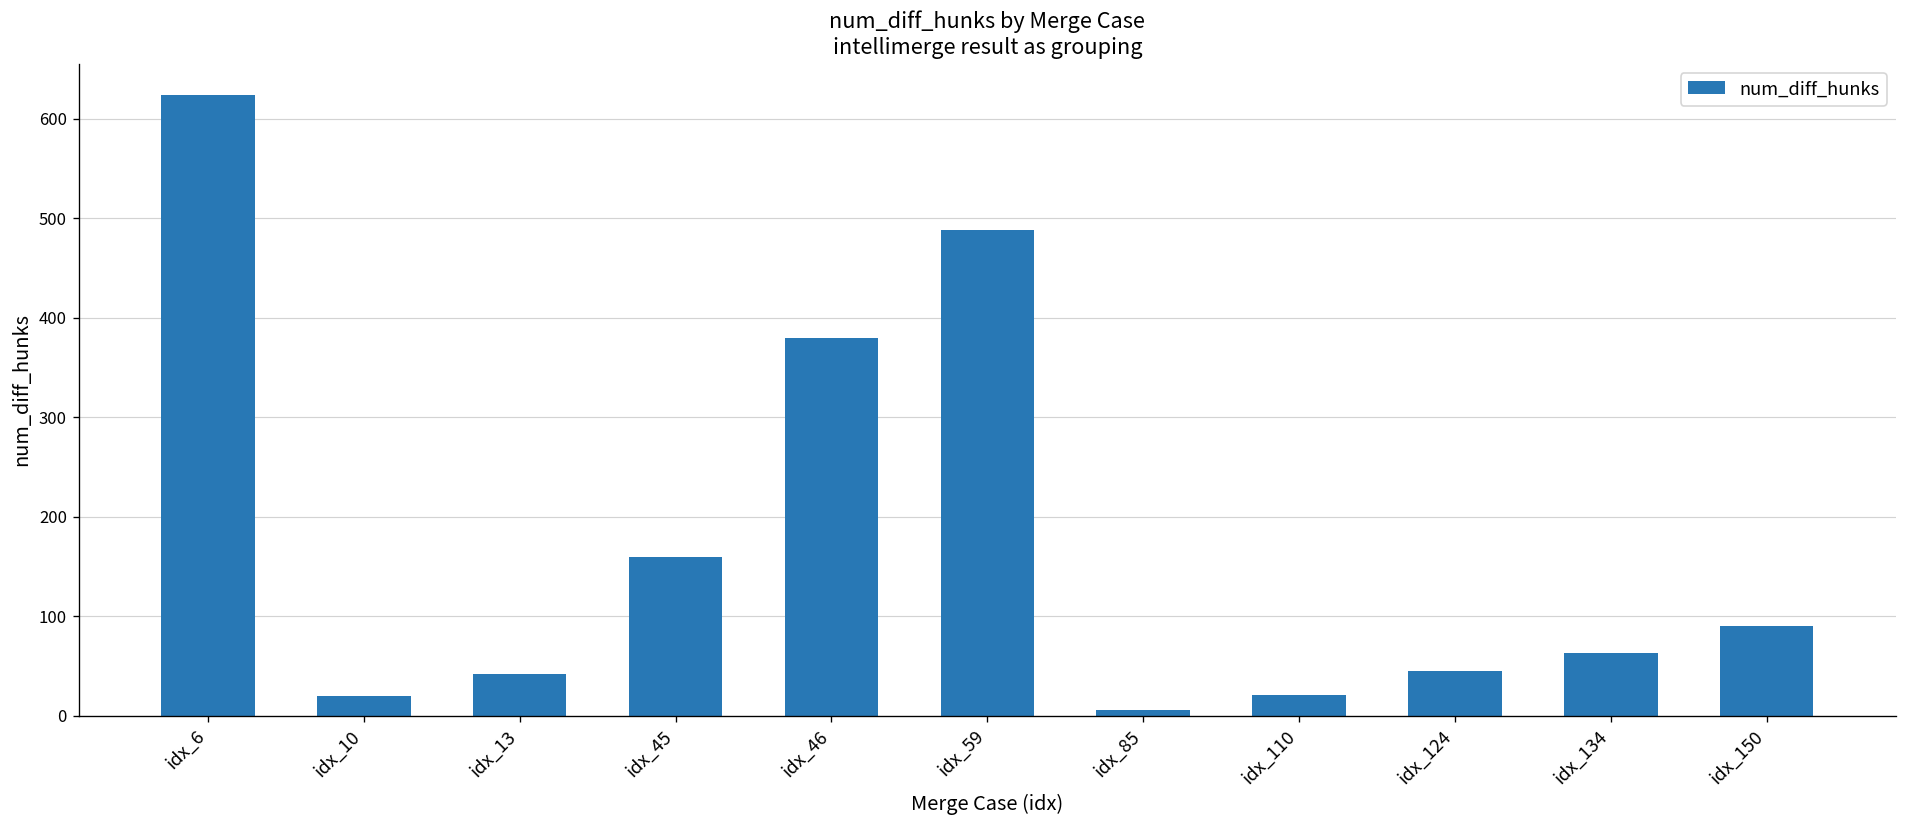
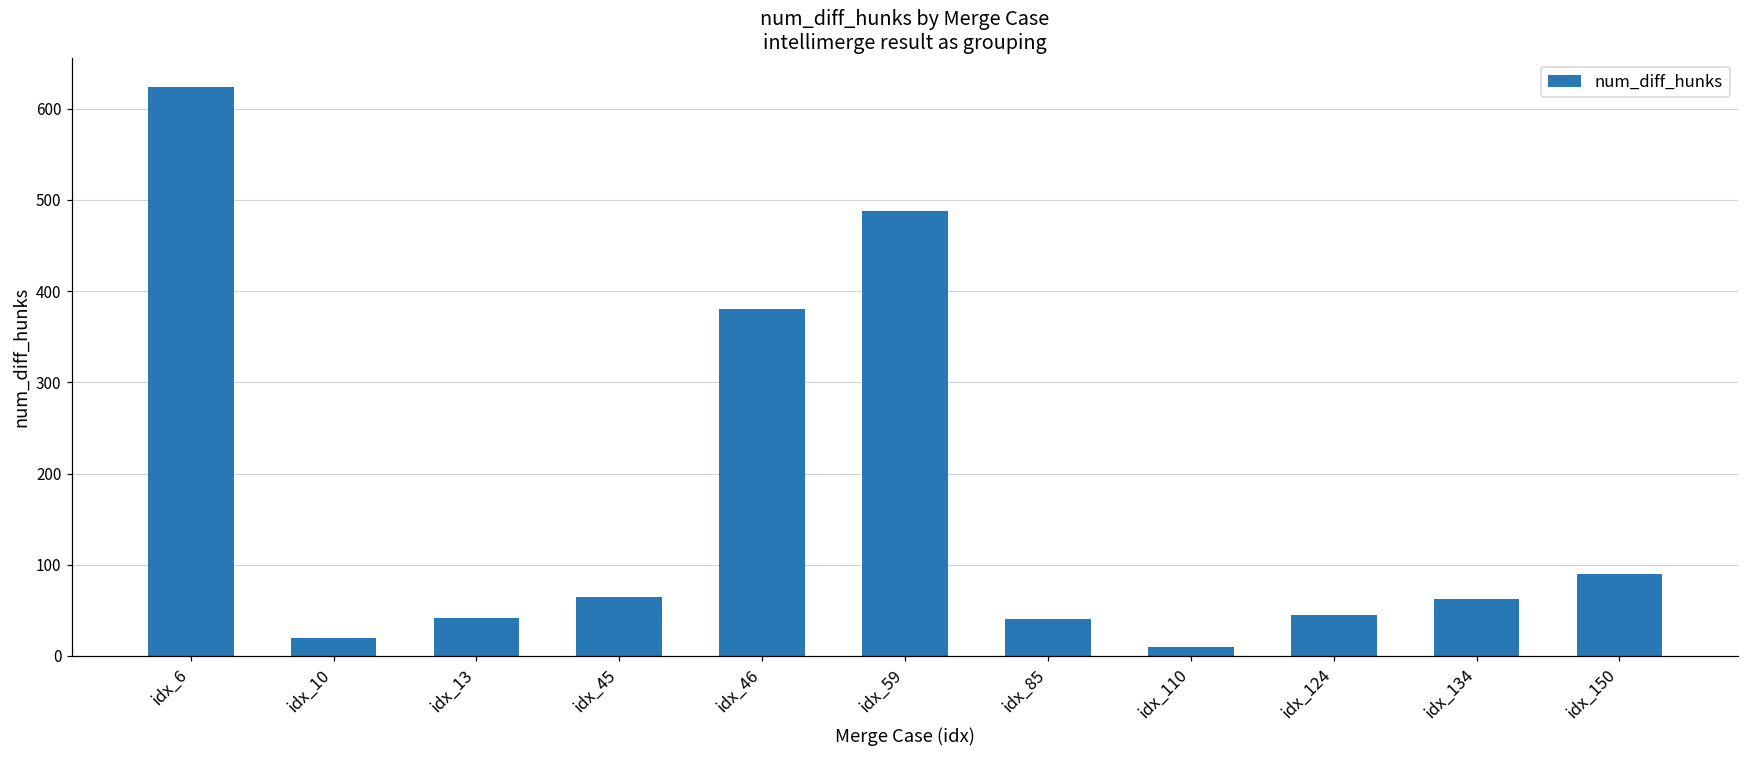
idx_45: 160 -> 70
idx_85: 10 -> 40
idx_110: 20 -> 10
